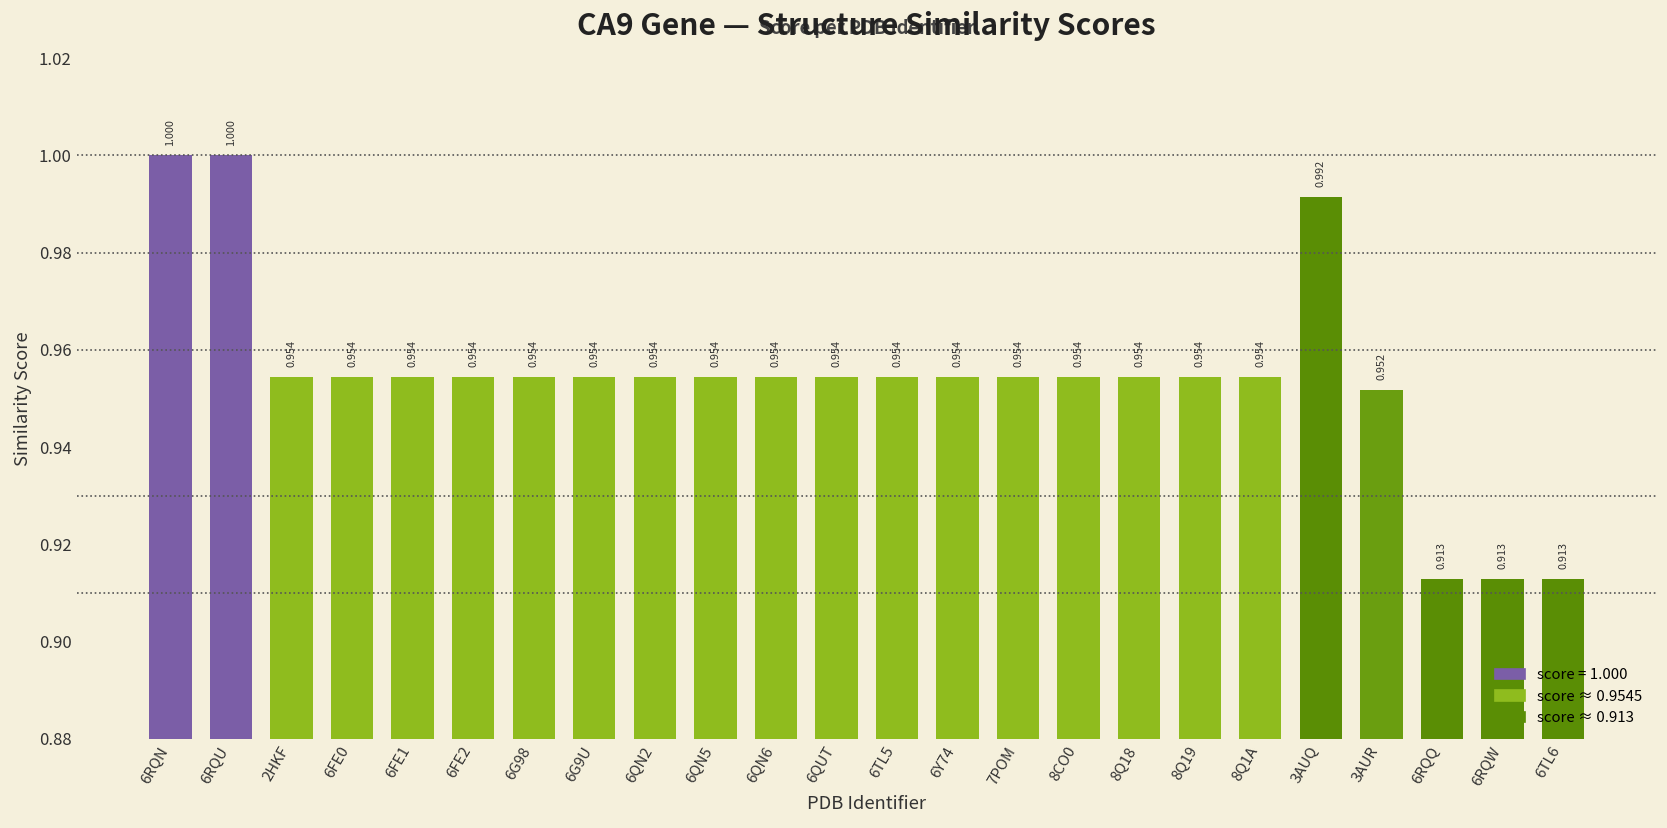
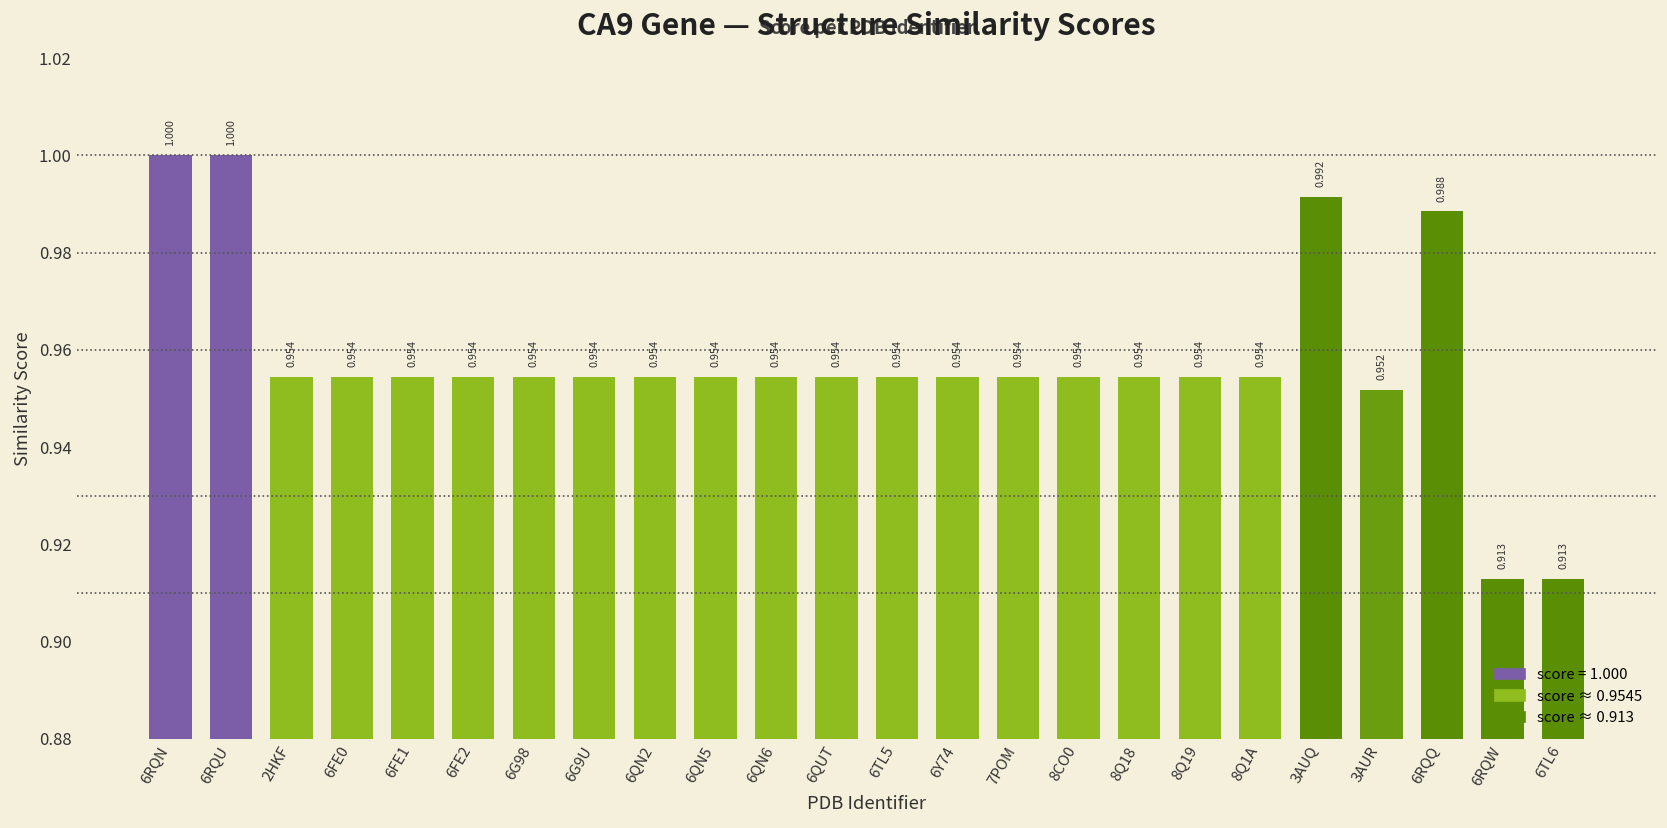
6RQQ: 0.913 -> 0.988
